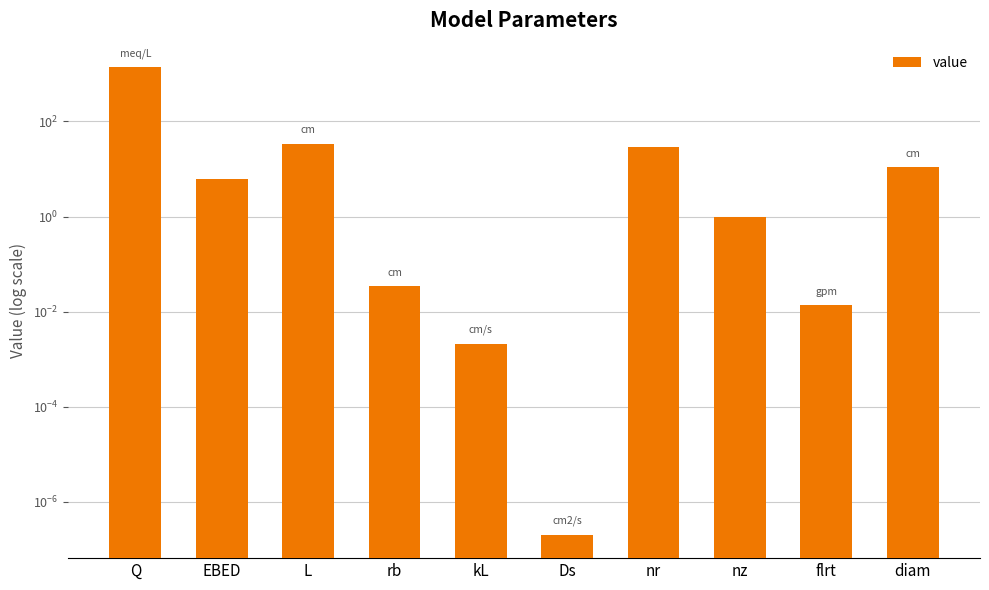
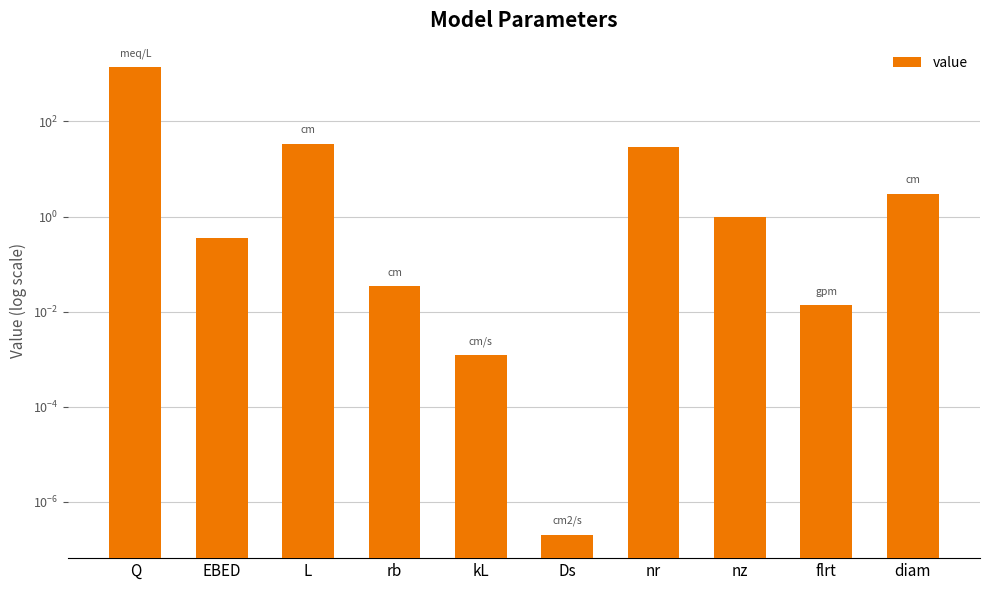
EBED: 6 -> 0.4
kL: 0.002 -> 0.0012
diam: 11 -> 3
